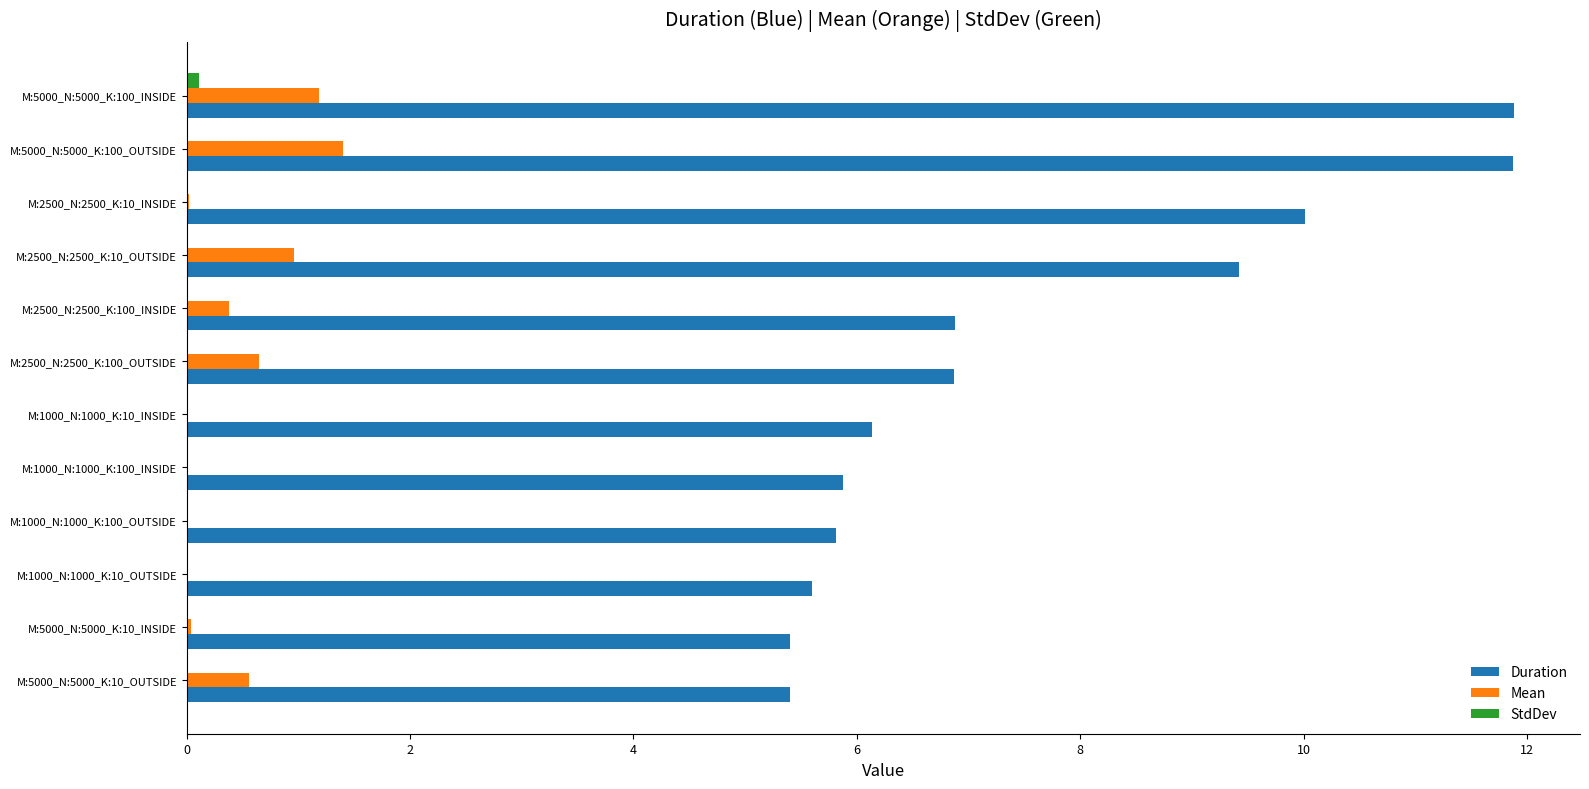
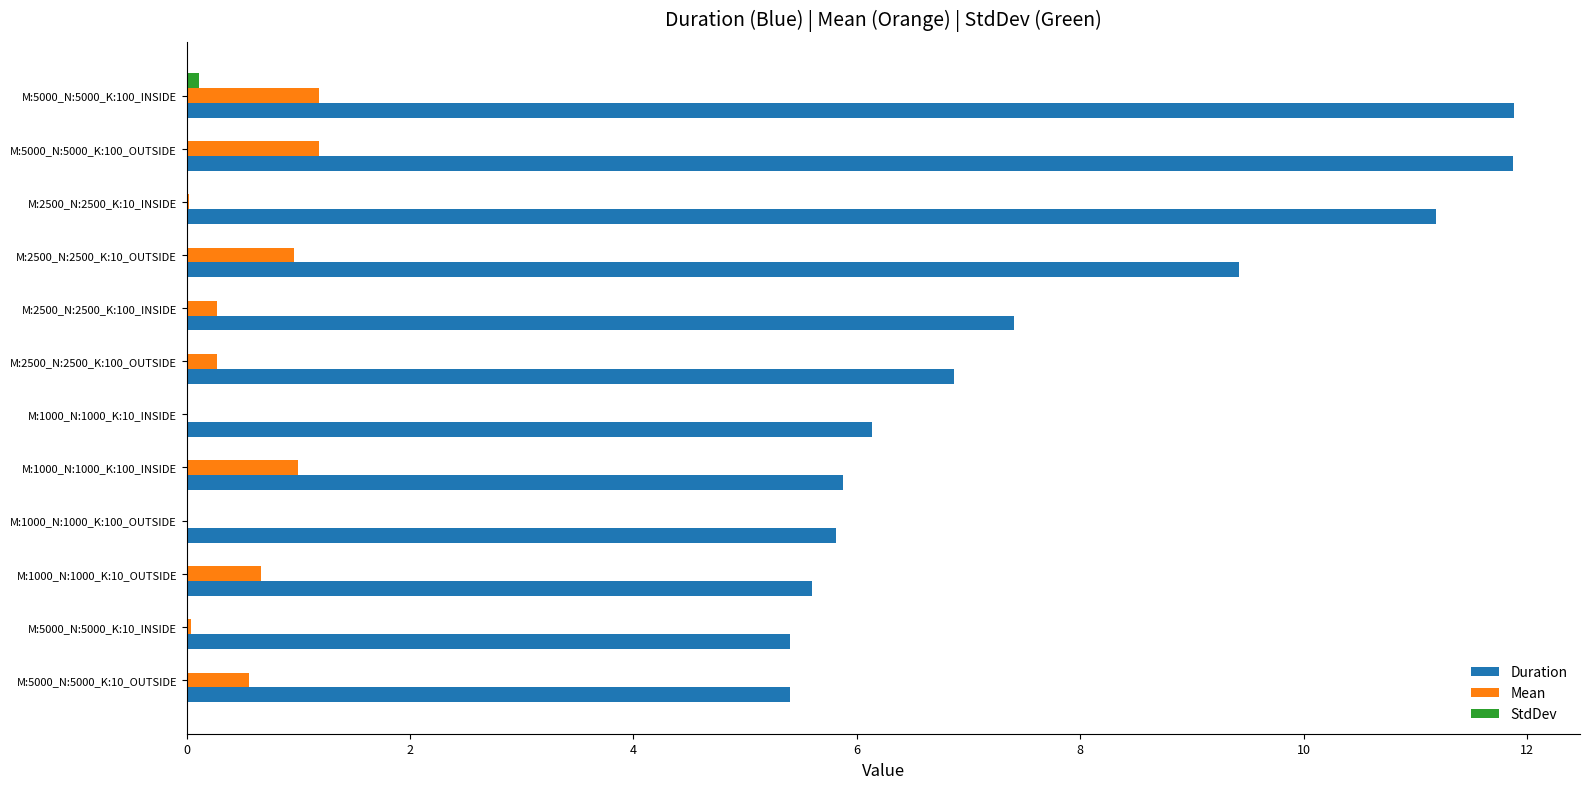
Mean, M:5000_N:5000_K:100_OUTSIDE: 1.40 -> 1.19
Duration, M:2500_N:2500_K:10_INSIDE: 10.01 -> 11.19
Mean, M:2500_N:2500_K:100_INSIDE: 0.38 -> 0.28
Duration, M:2500_N:2500_K:100_INSIDE: 6.88 -> 7.41
Mean, M:2500_N:2500_K:100_OUTSIDE: 0.65 -> 0.27
Mean, M:1000_N:1000_K:100_INSIDE: 0.01 -> 0.99
Mean, M:1000_N:1000_K:10_OUTSIDE: 0.00 -> 0.67
